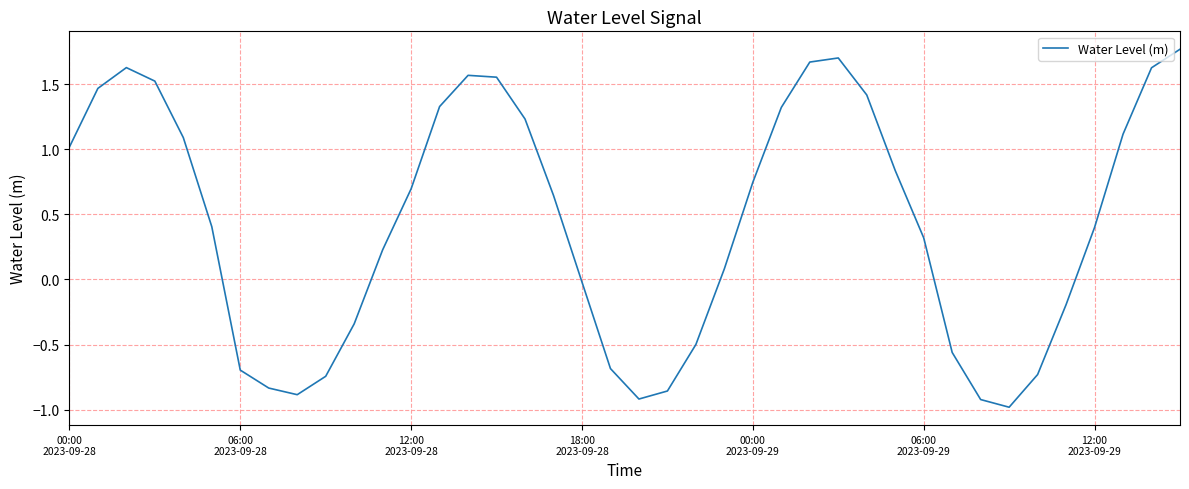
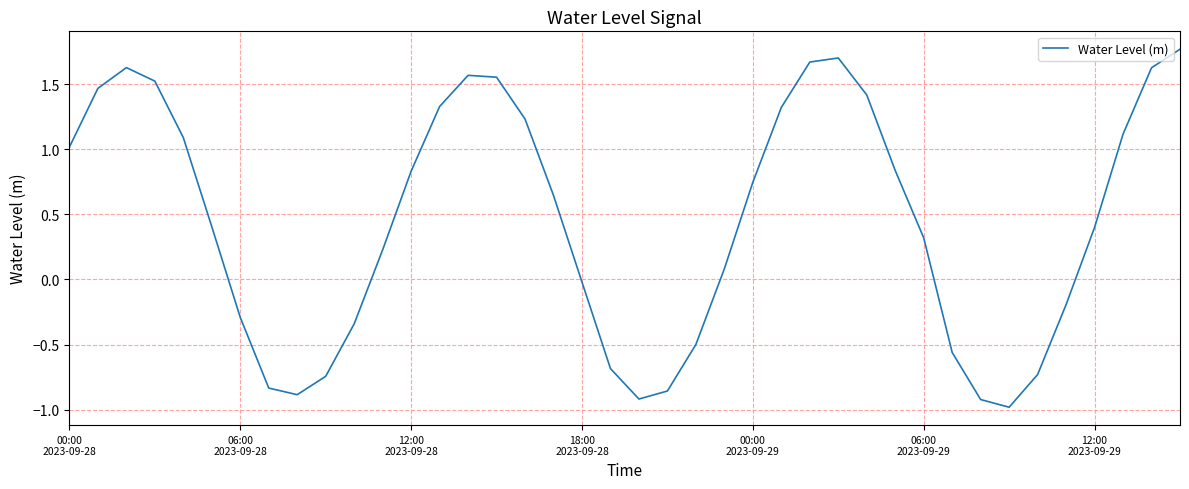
06:00 2023-09-28: -0.70 -> -0.29
12:00 2023-09-28: 0.70 -> 0.83
